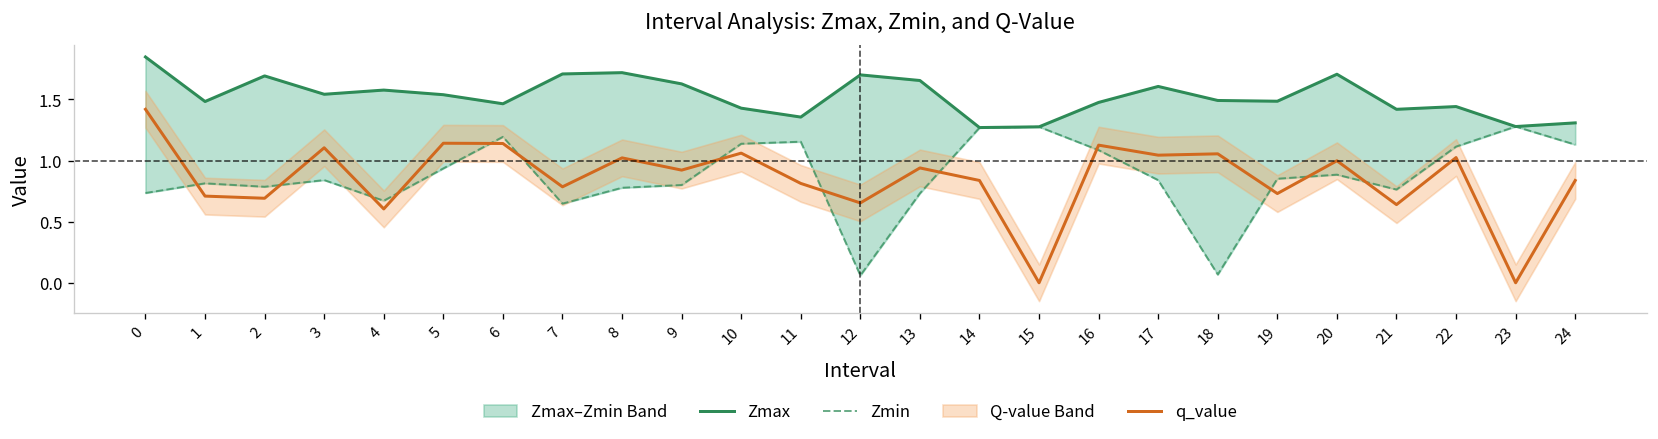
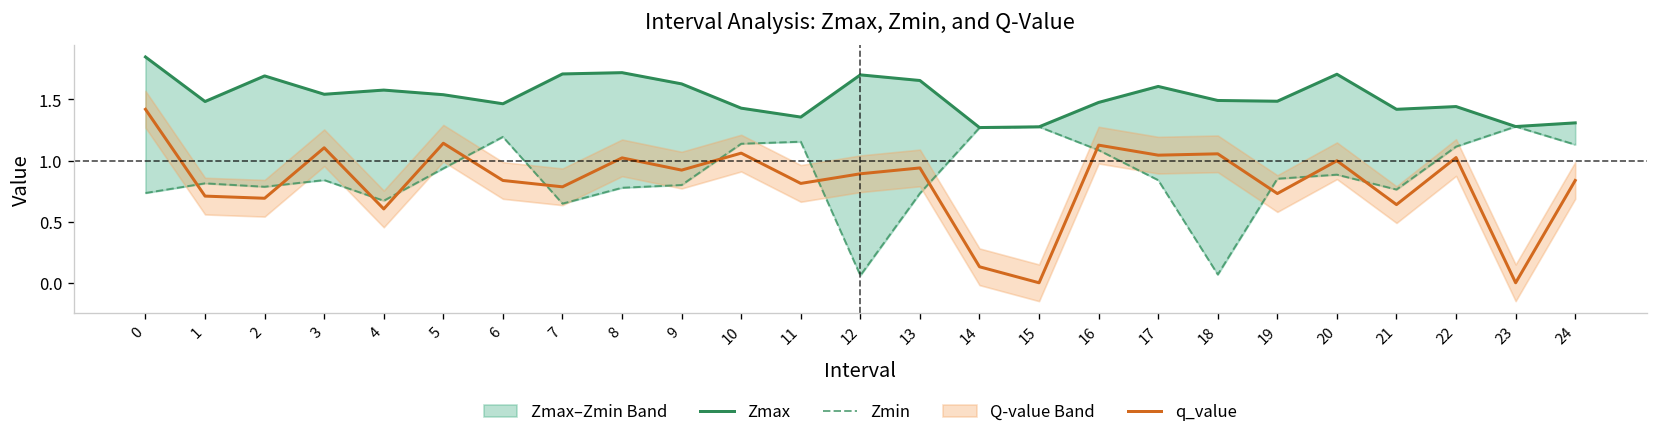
q_value, 6: 1.14 -> 0.84
q_value, 12: 0.65 -> 0.89
q_value, 14: 0.84 -> 0.13
